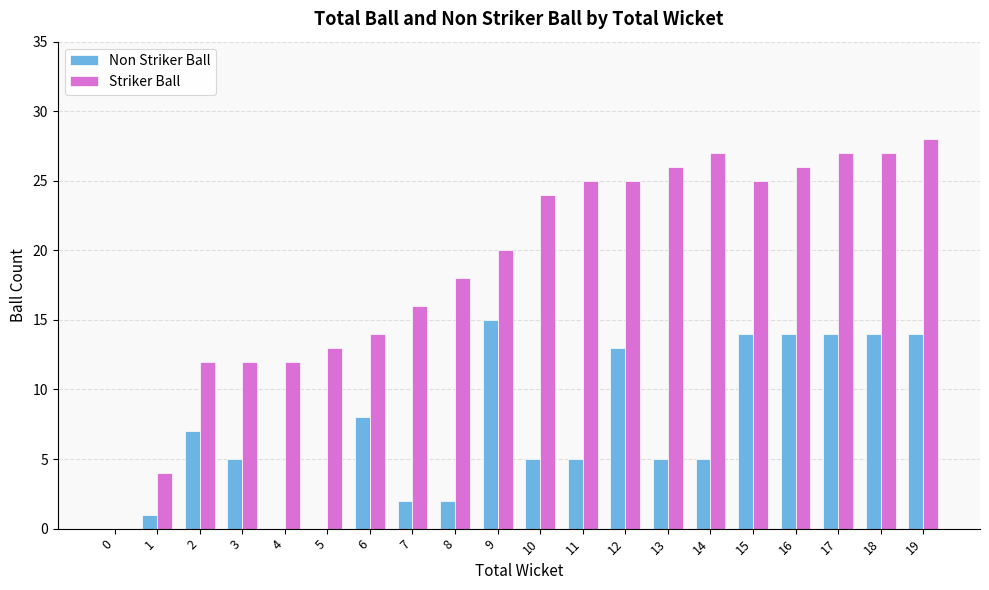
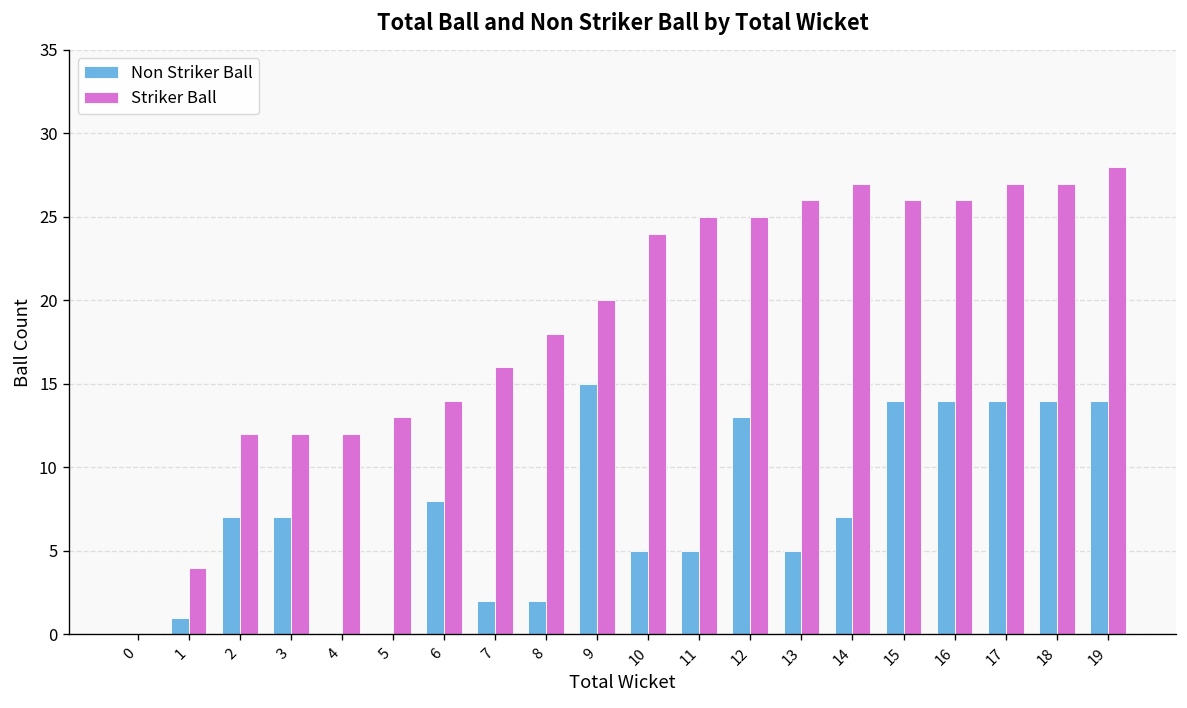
Non Striker Ball, 3: 5 -> 7
Non Striker Ball, 14: 5 -> 7
Striker Ball, 15: 25 -> 26
